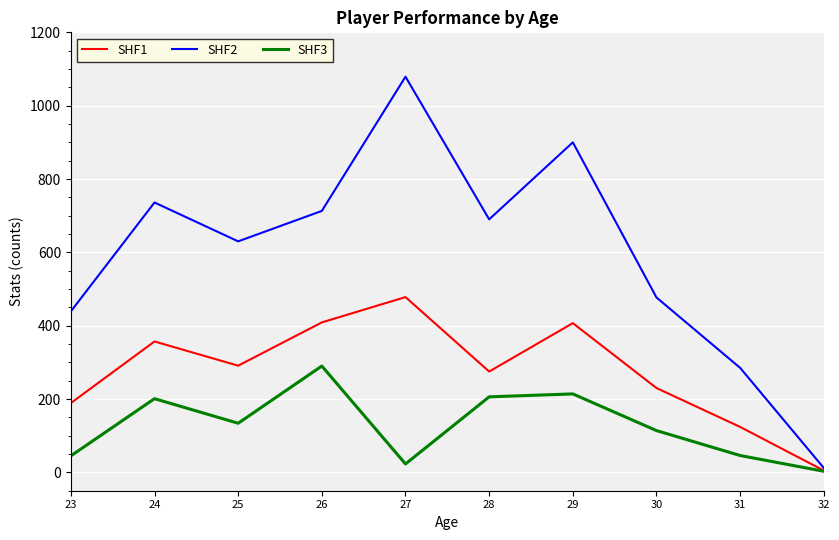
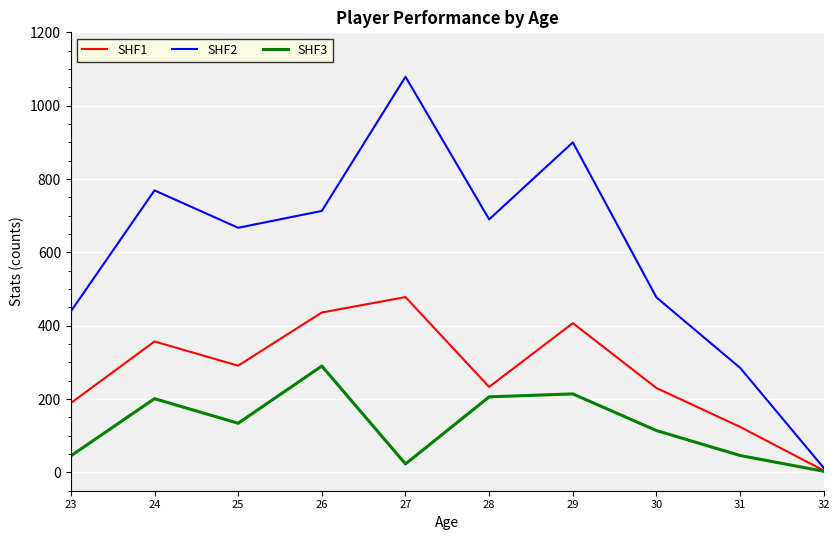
SHF2, 24: 740 -> 770
SHF2, 25: 630 -> 670
SHF1, 26: 410 -> 440
SHF1, 28: 280 -> 230
